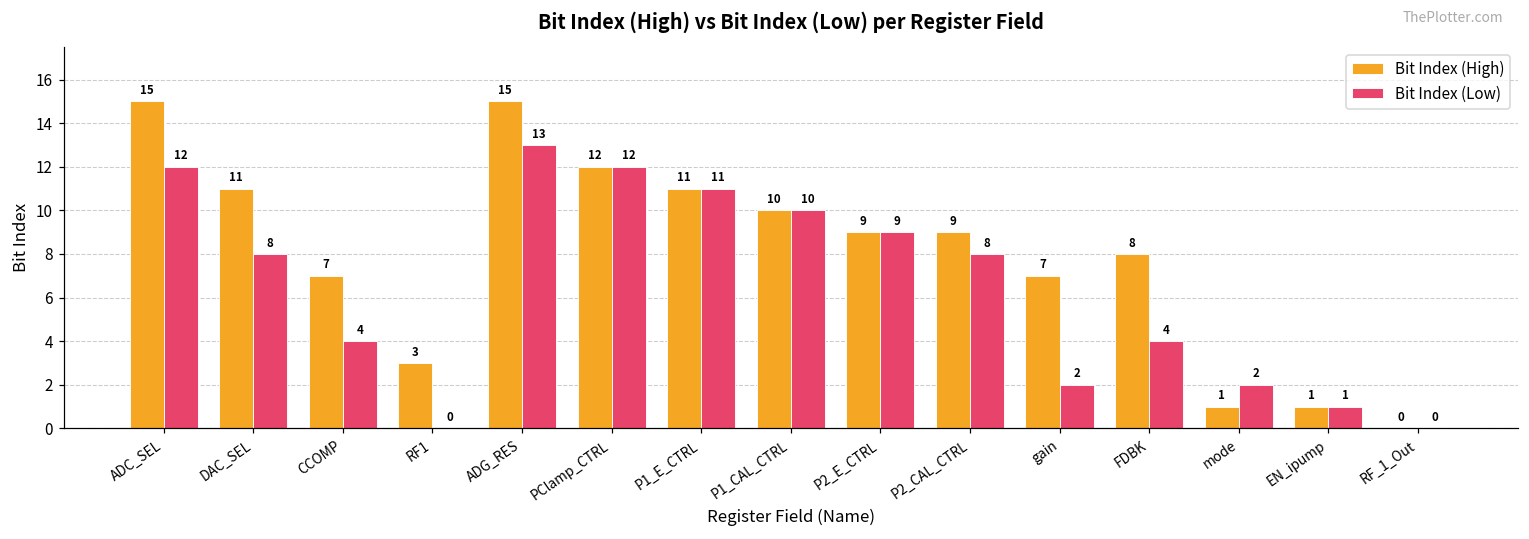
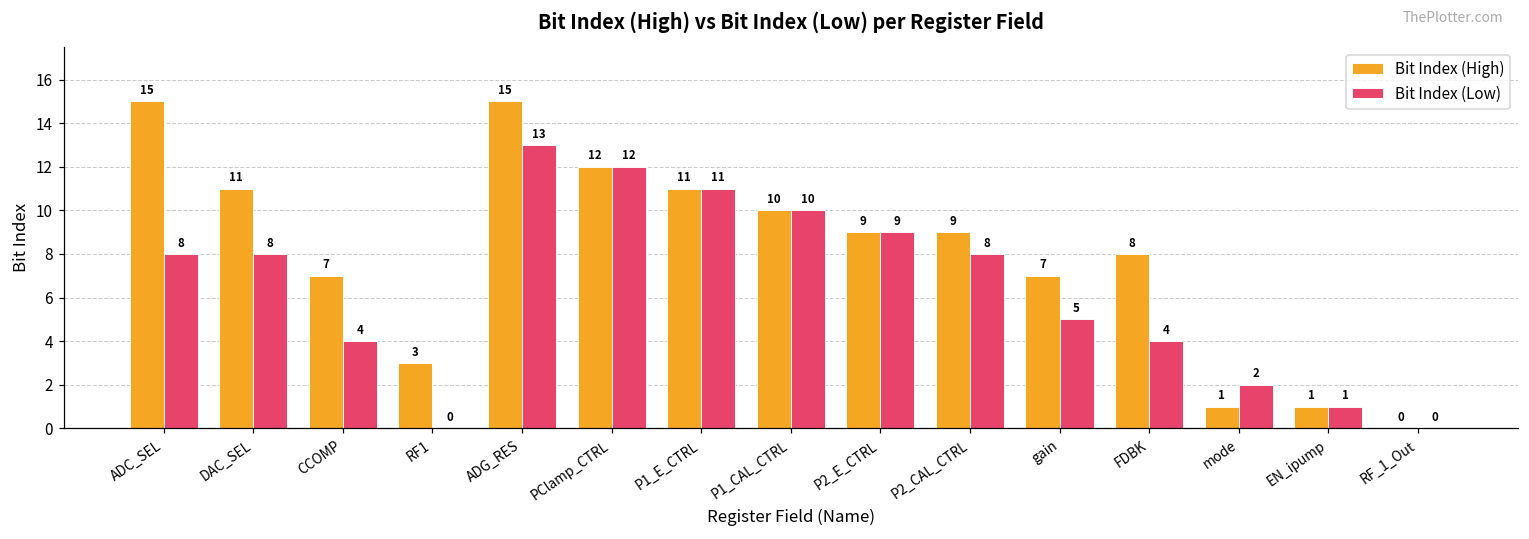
Bit Index (Low), ADC_SEL: 12 -> 8
Bit Index (Low), gain: 2 -> 5
